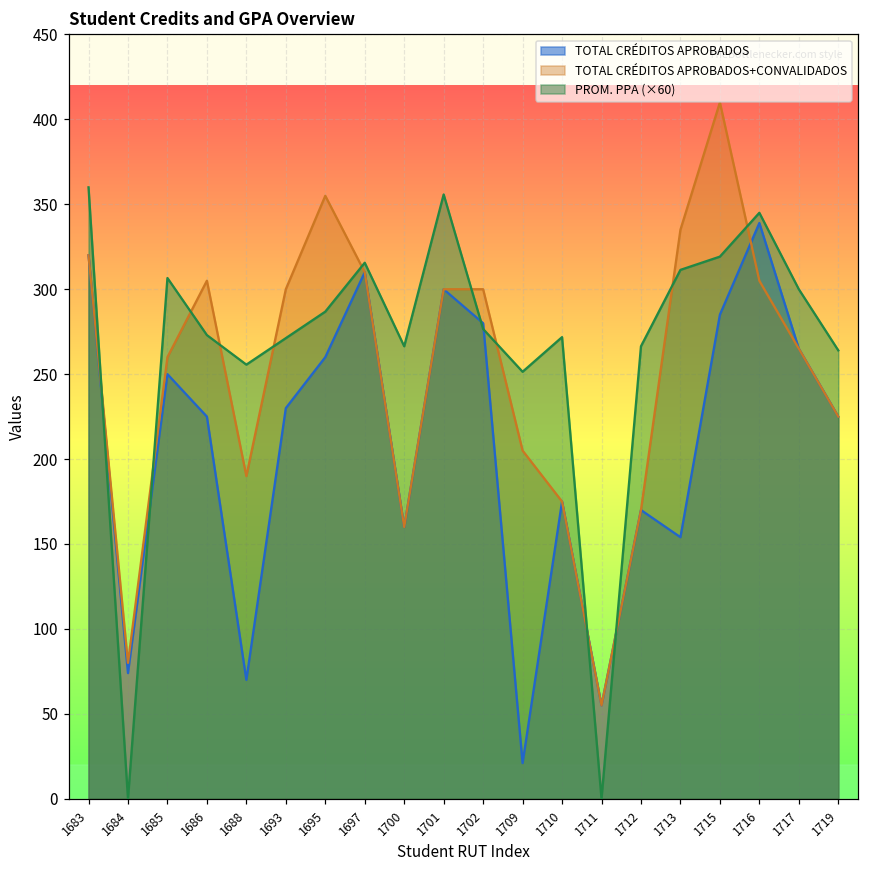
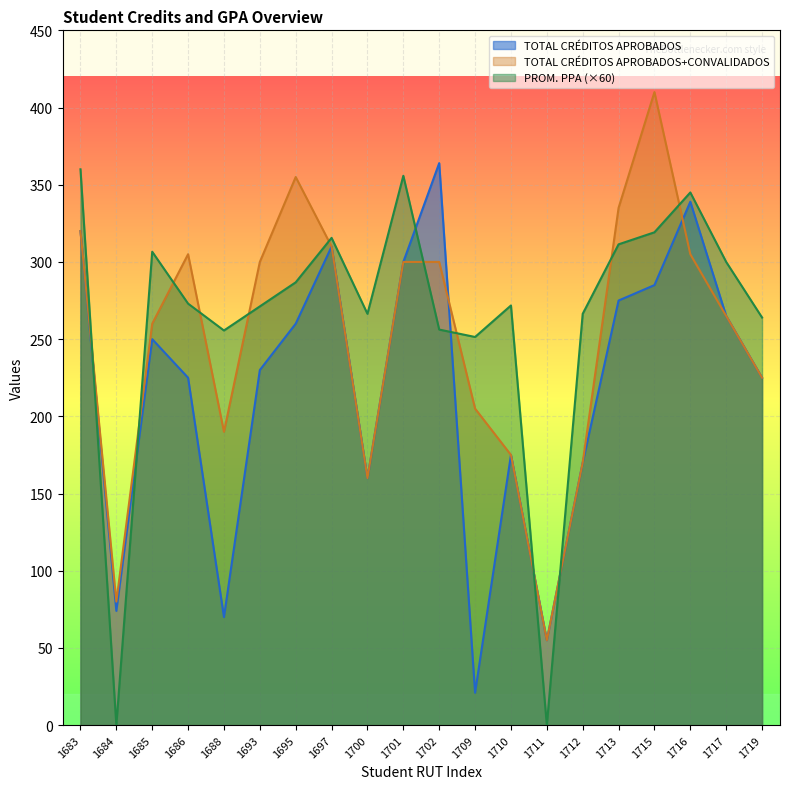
TOTAL CRÉDITOS APROBADOS, 1702: 280 -> 364
PROM. PPA (×60), 1702: 277 -> 256
TOTAL CRÉDITOS APROBADOS, 1713: 154 -> 275
